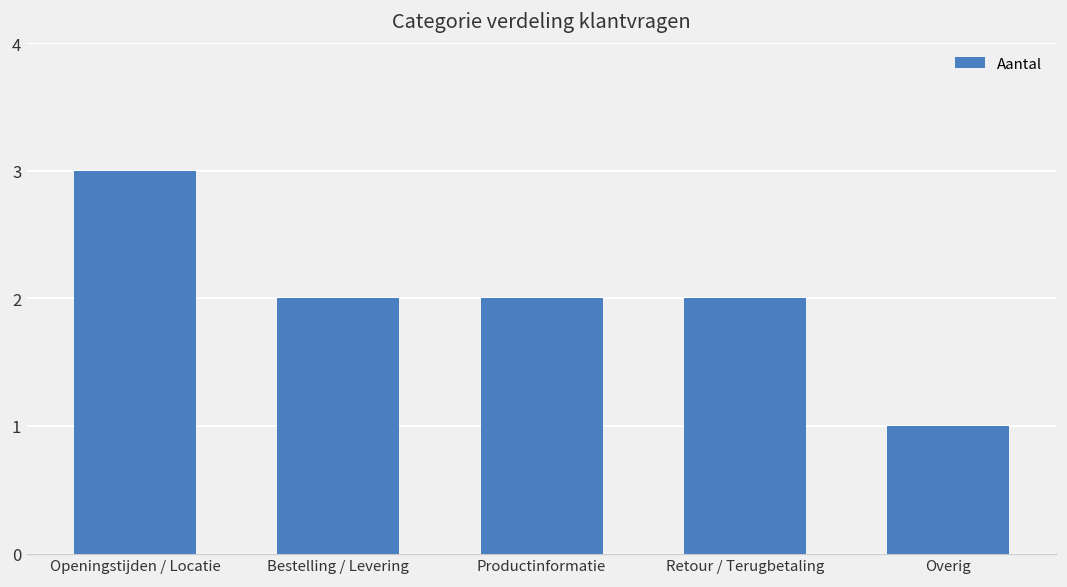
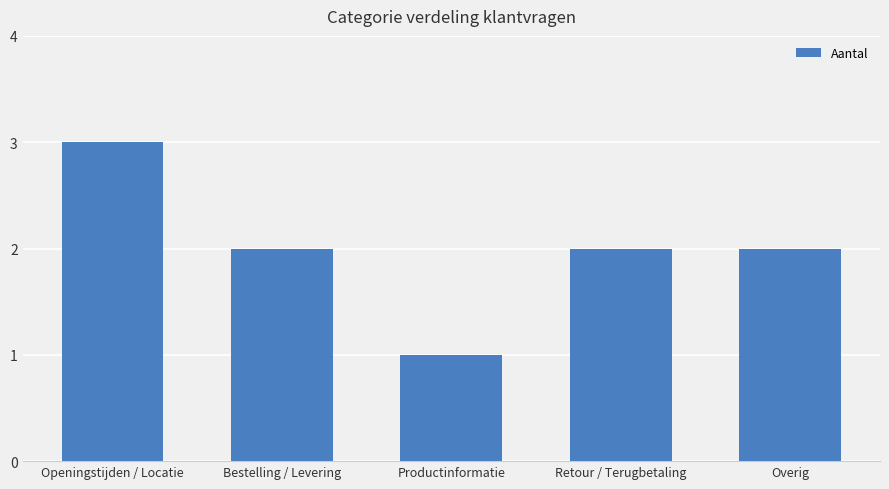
Productinformatie: 2 -> 1
Overig: 1 -> 2
